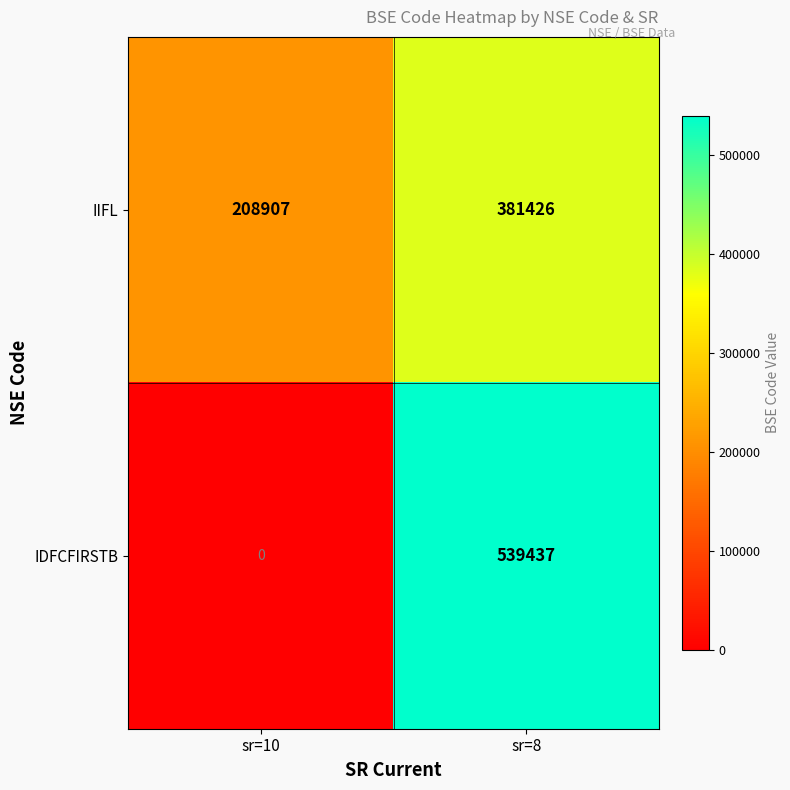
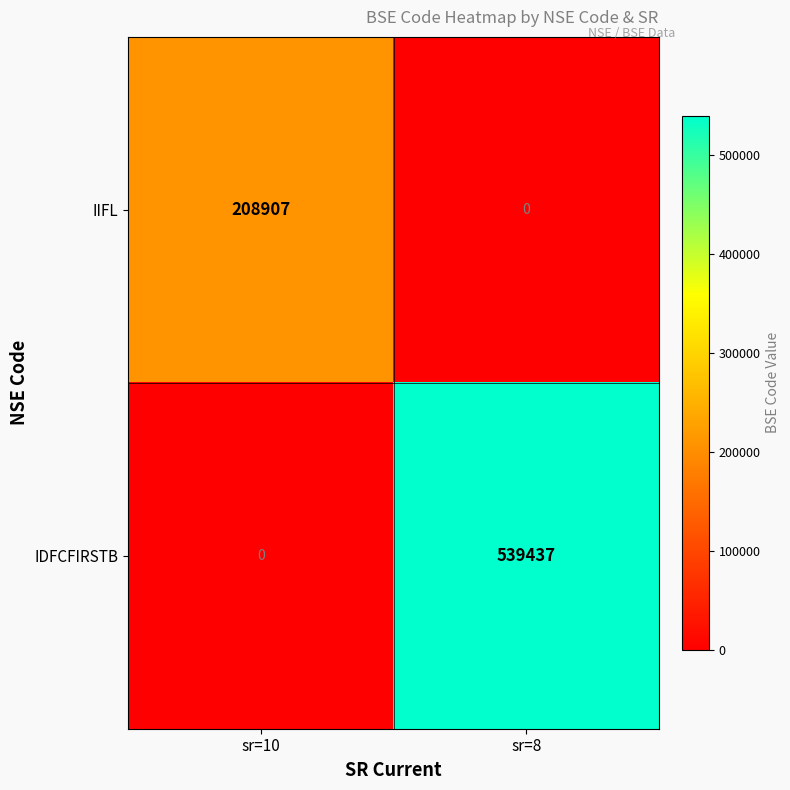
IIFL, sr=8: 381426 -> 0
